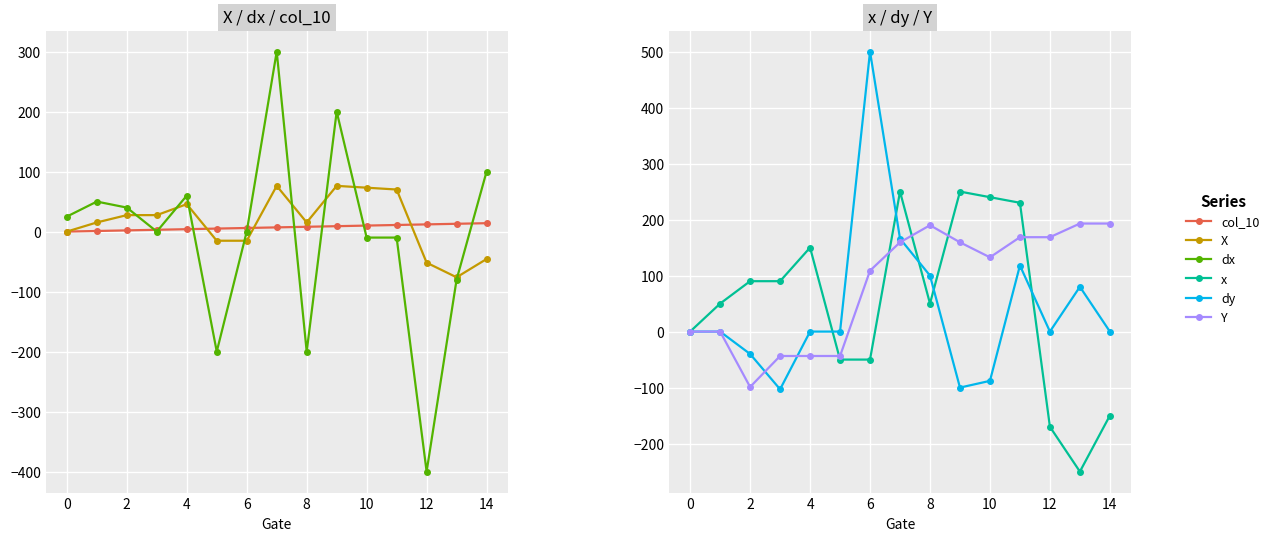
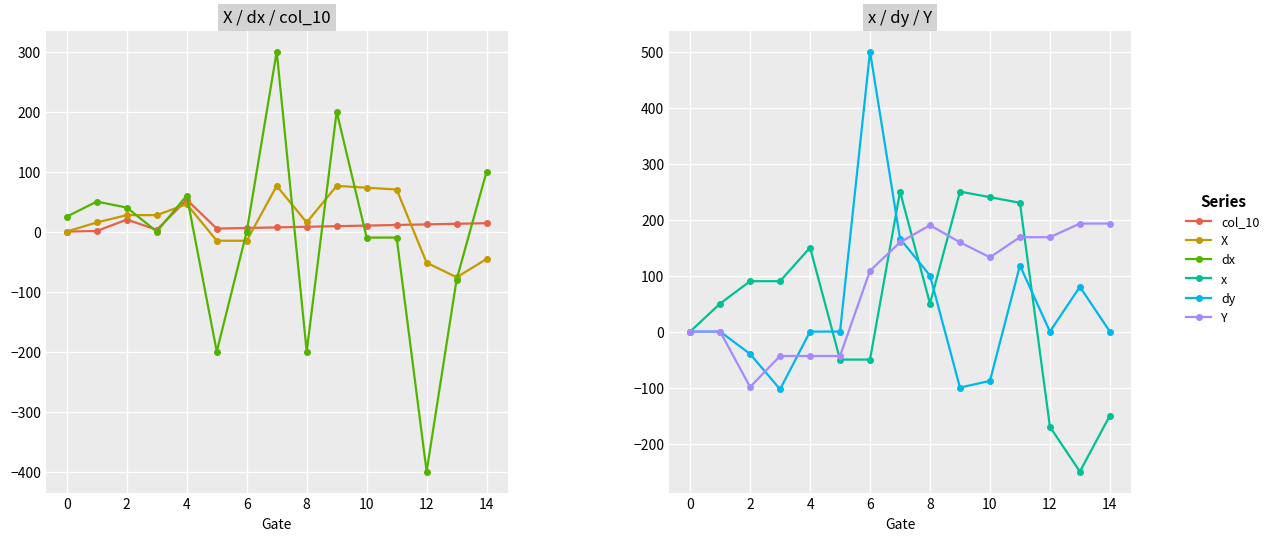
X / dx / col_10, col_10, 2: 0 -> 20
X / dx / col_10, col_10, 4: 0 -> 50
